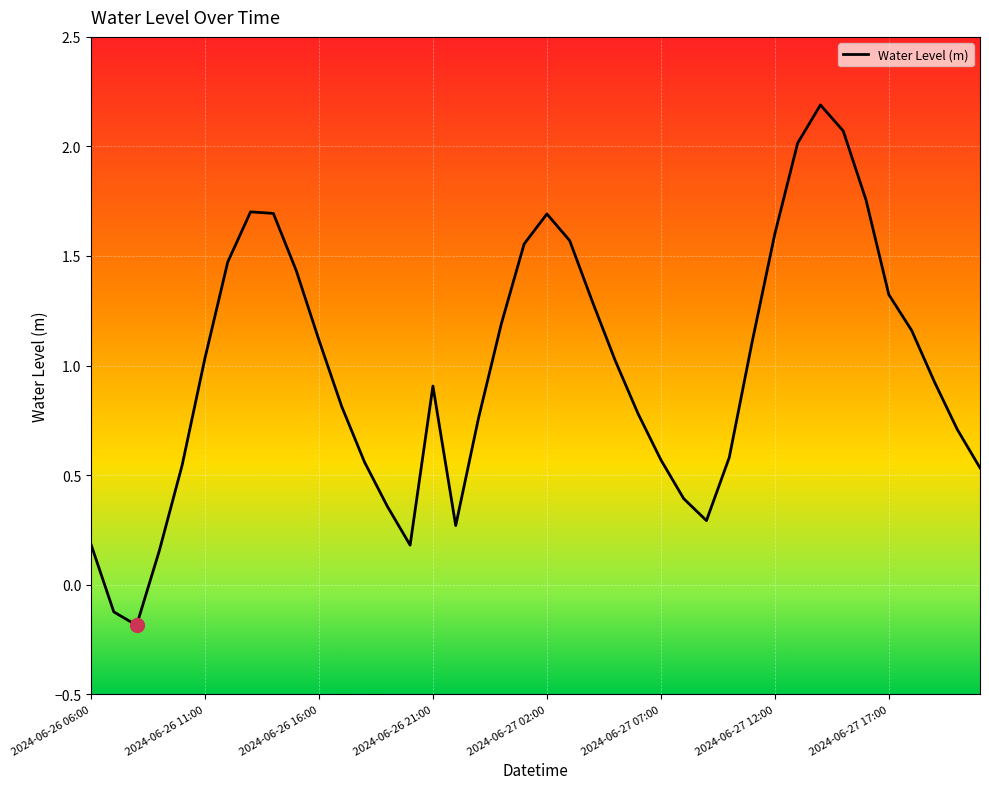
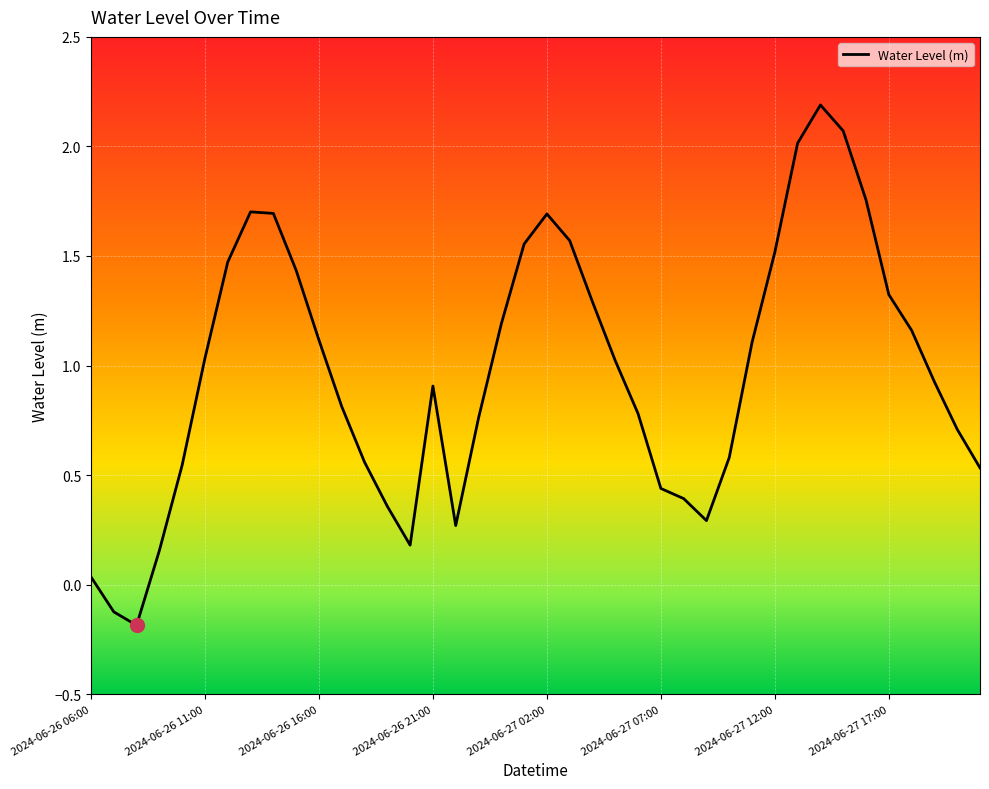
Water Level (m), 2024-06-26 06:00: 0.18 -> 0.04
Water Level (m), 2024-06-27 07:00: 0.57 -> 0.44
Water Level (m), 2024-06-27 12:00: 1.60 -> 1.52
